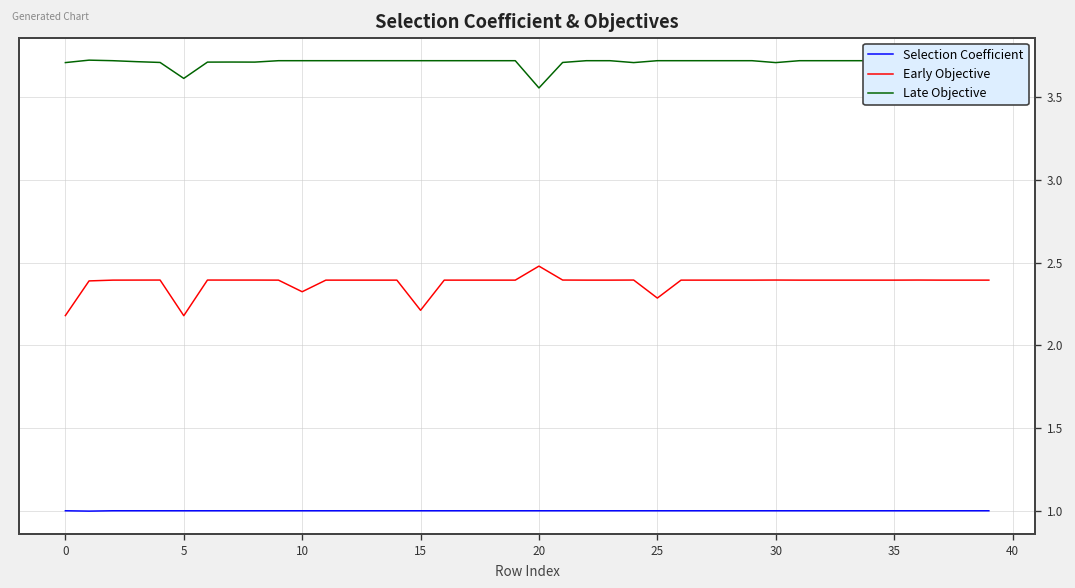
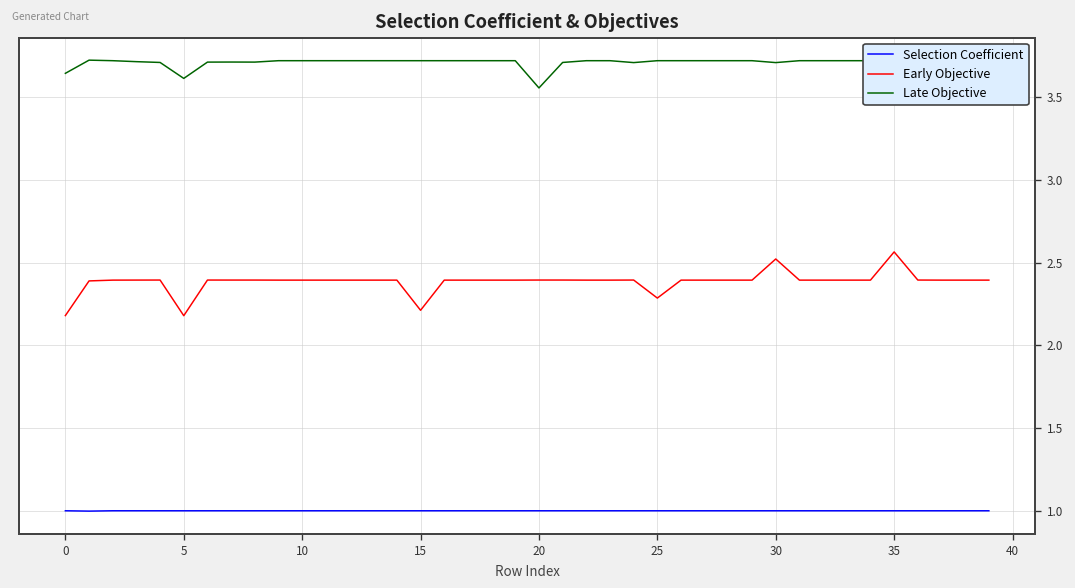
Late Objective, 0: 3.71 -> 3.65
Early Objective, 10: 2.32 -> 2.39
Early Objective, 20: 2.48 -> 2.40
Early Objective, 30: 2.40 -> 2.52
Early Objective, 35: 2.39 -> 2.57
